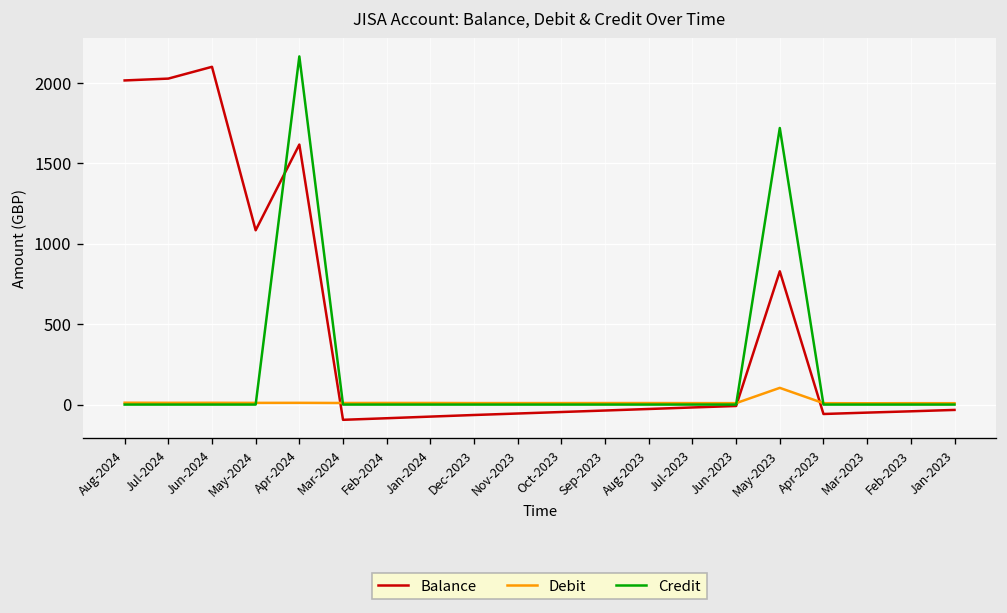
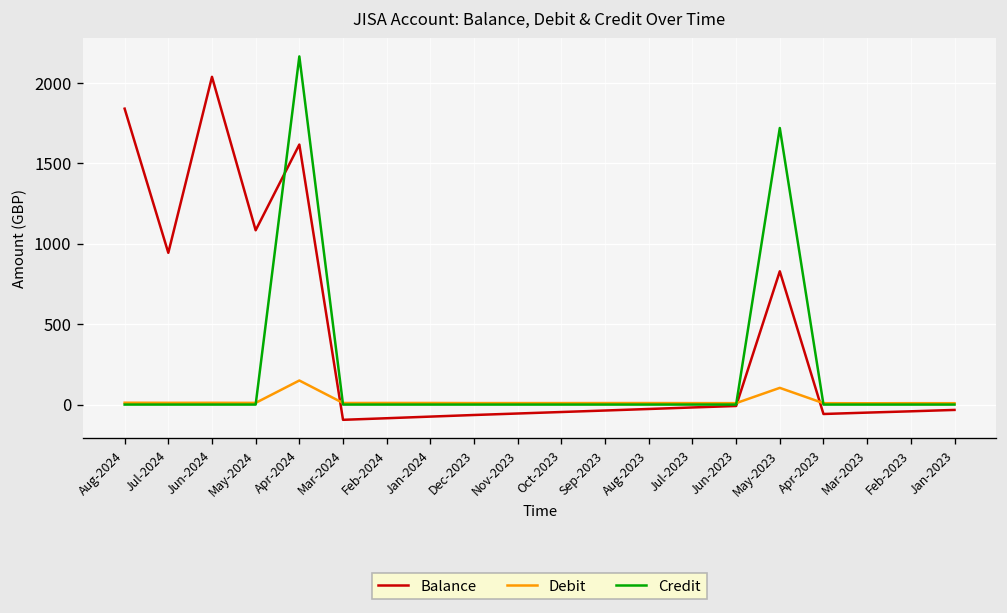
Balance, Aug-2024: 2010 -> 1840
Balance, Jul-2024: 2030 -> 940
Balance, Jun-2024: 2100 -> 2040
Debit, Apr-2024: 10 -> 150
